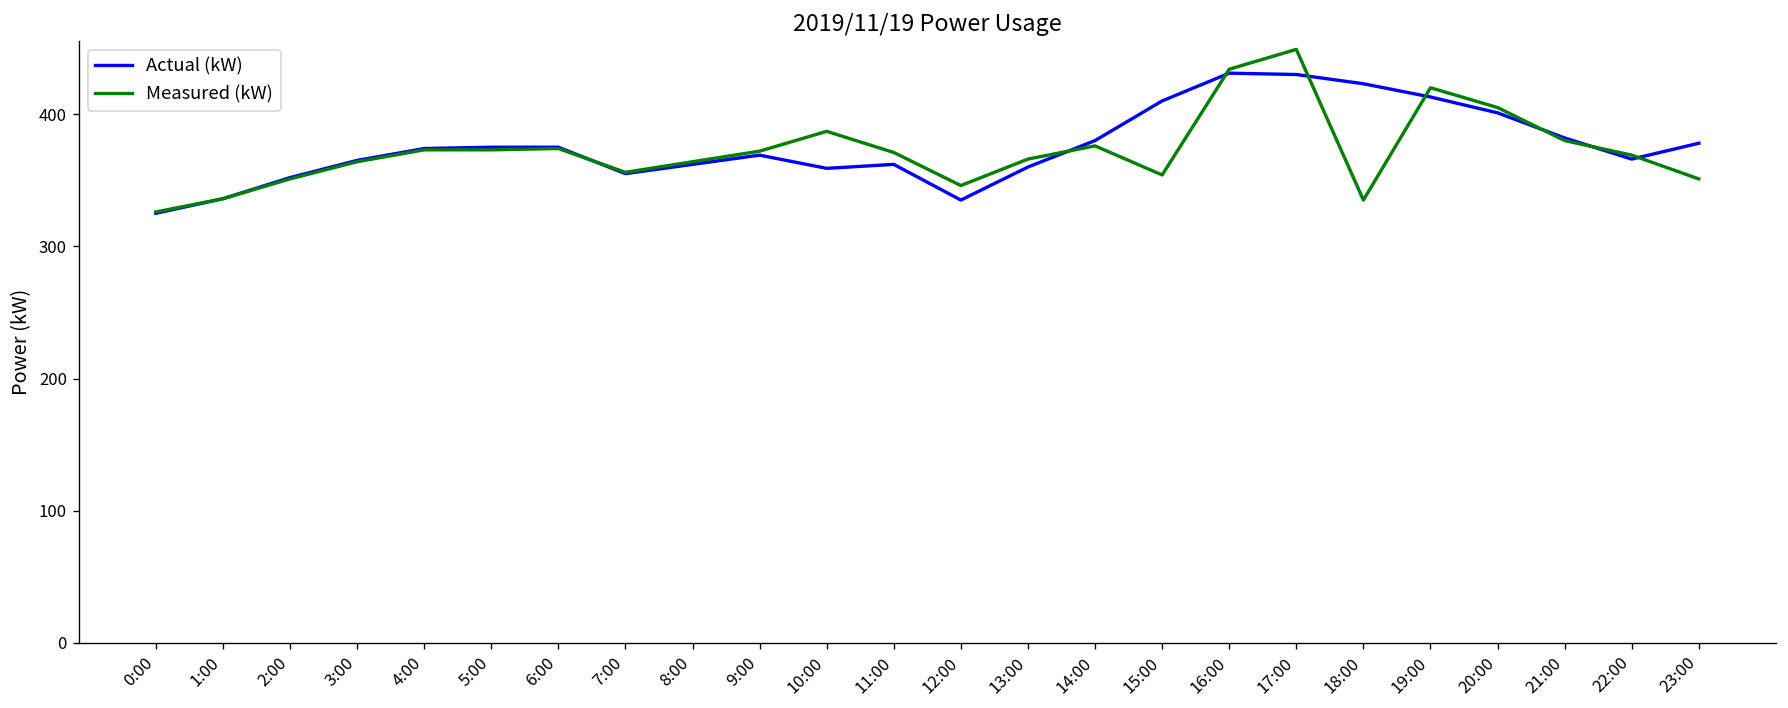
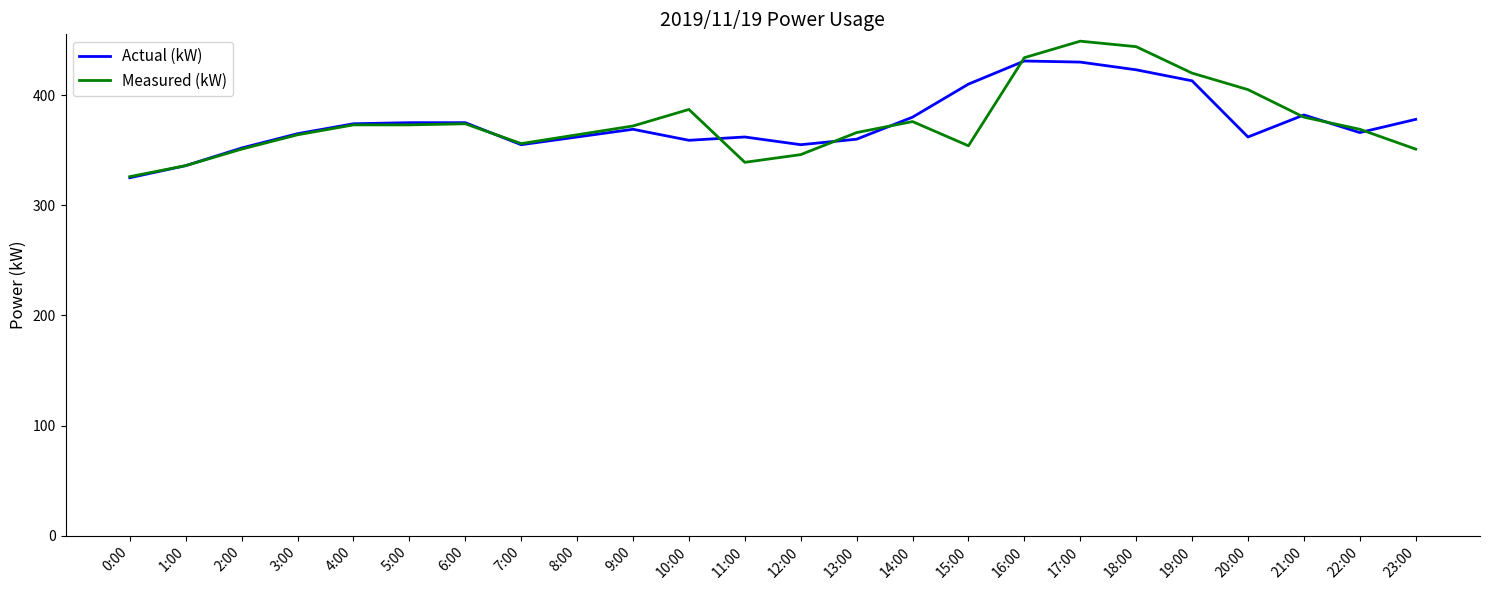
Measured (kW), 11:00: 371 -> 339
Actual (kW), 12:00: 335 -> 355
Measured (kW), 18:00: 335 -> 444
Actual (kW), 20:00: 401 -> 362
